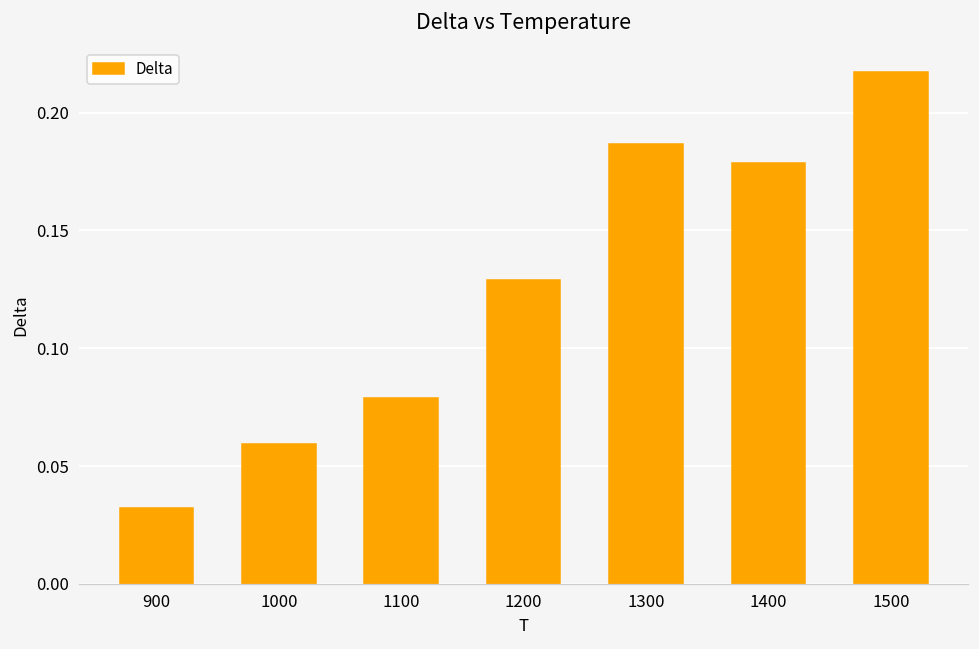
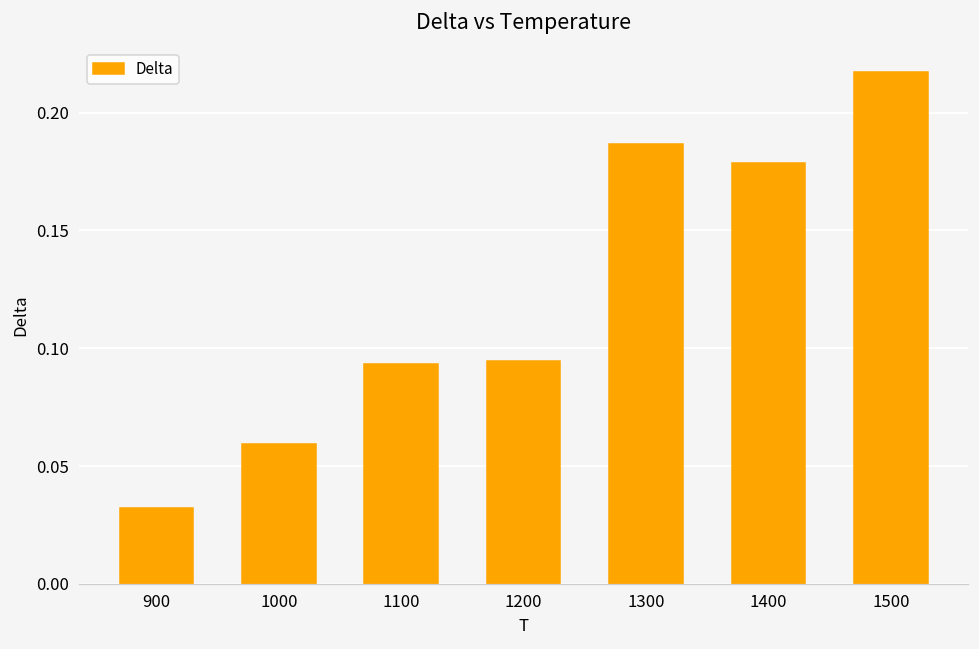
1100: 0.079 -> 0.093
1200: 0.129 -> 0.095
